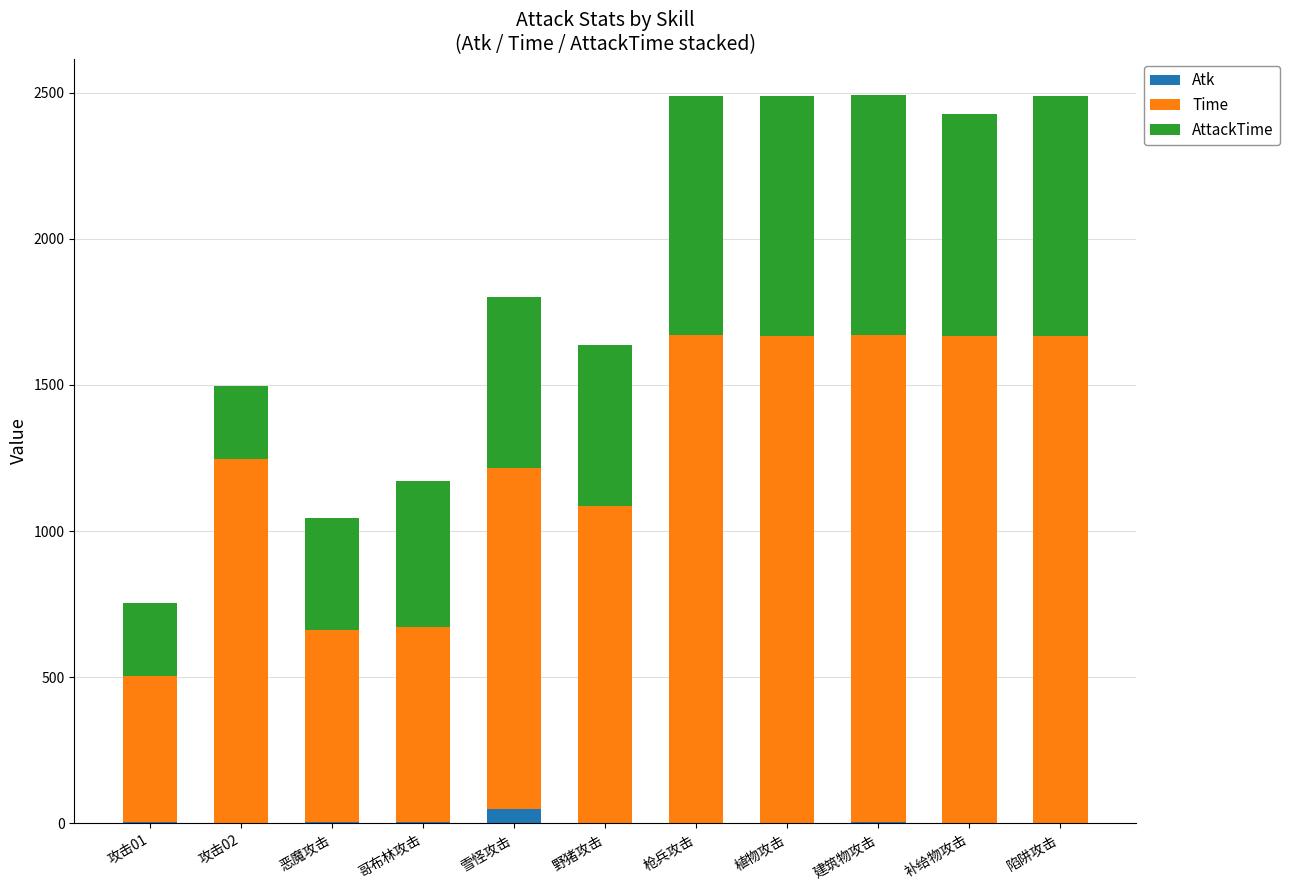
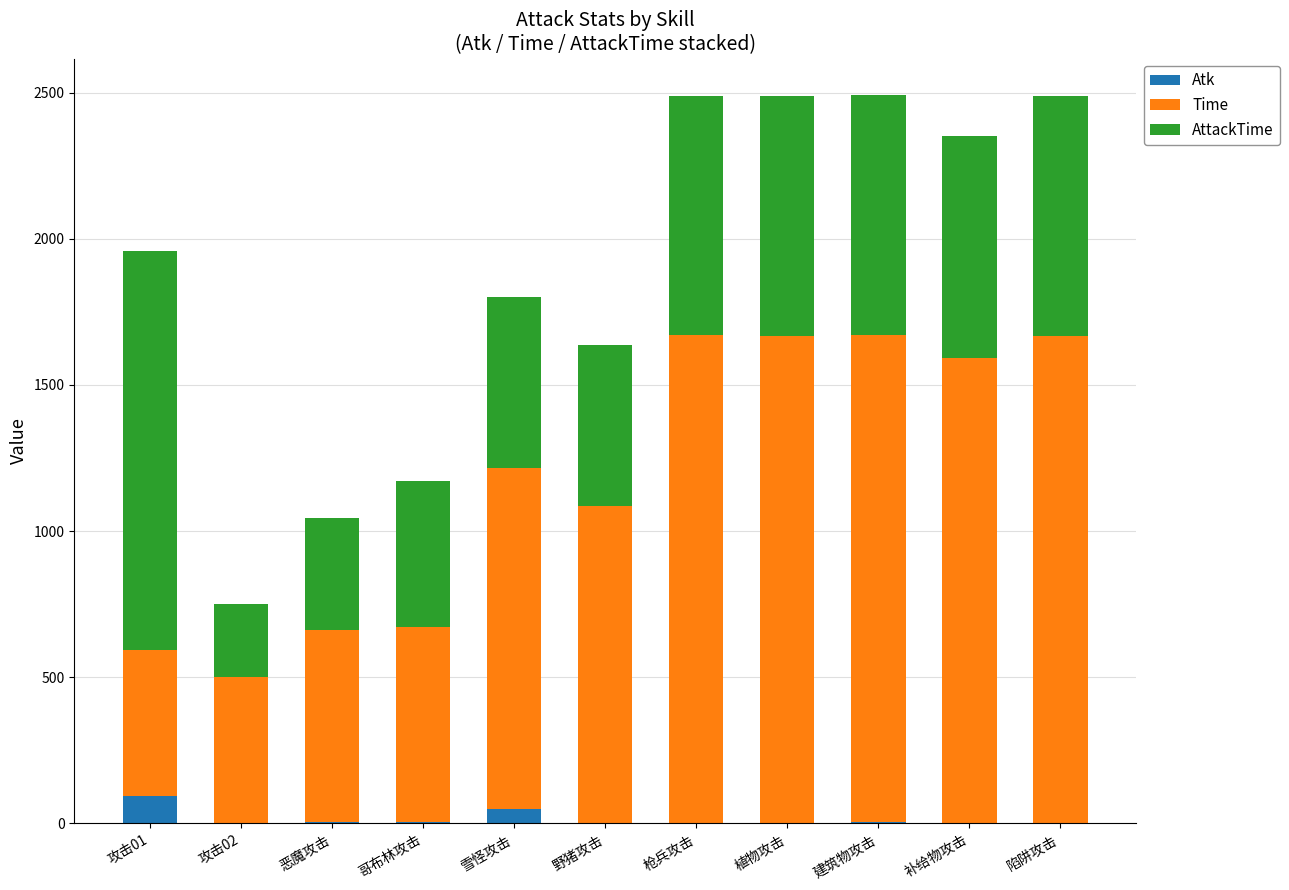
Atk, 攻击01: 0 -> 100
AttackTime, 攻击01: 250 -> 1360
Time, 攻击02: 1250 -> 500
Time, 补给物攻击: 1670 -> 1590
